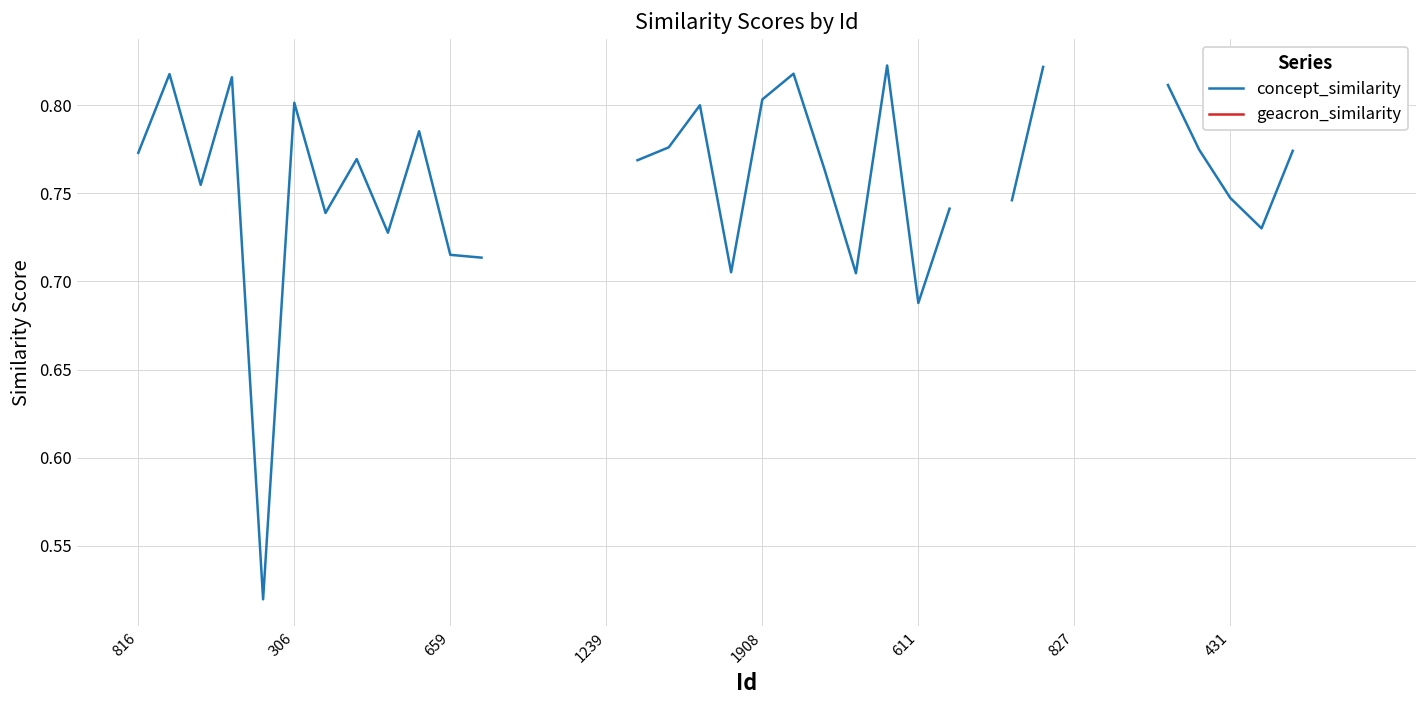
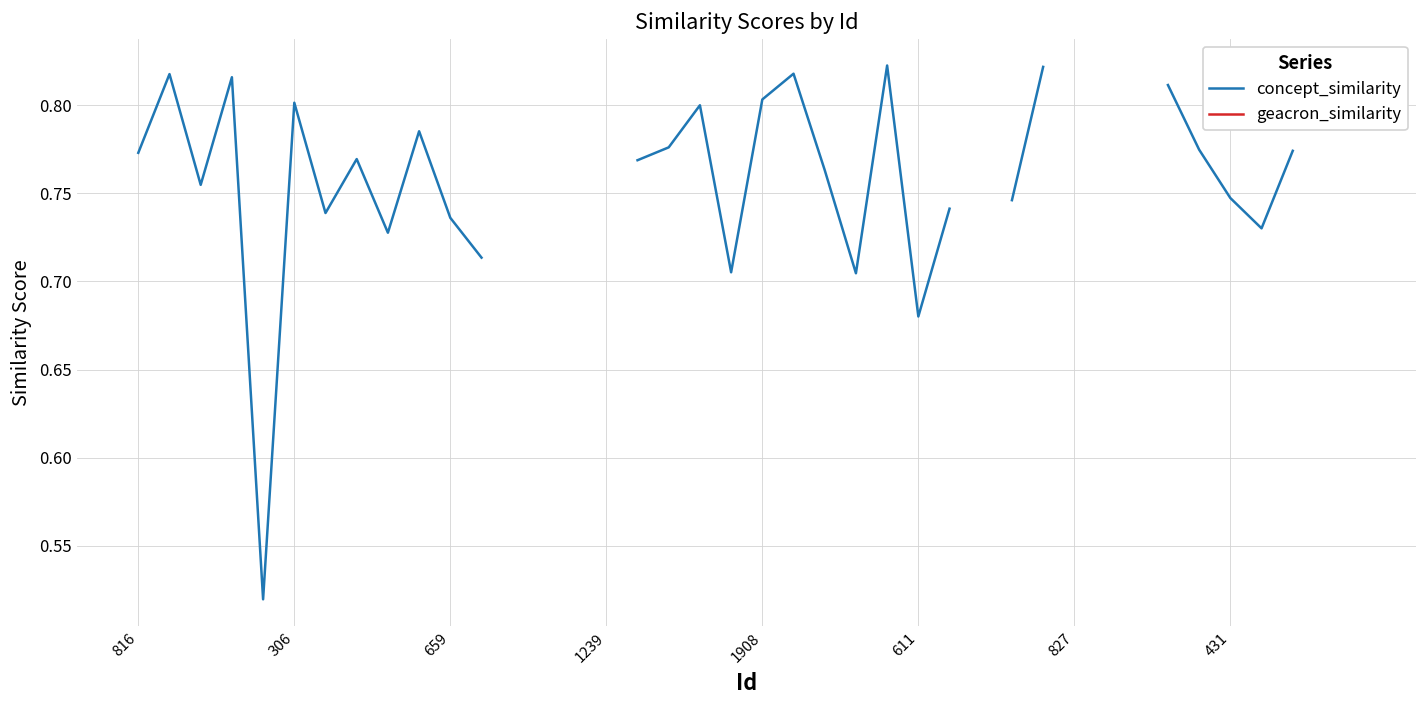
659: 0.715 -> 0.736
611: 0.688 -> 0.680
